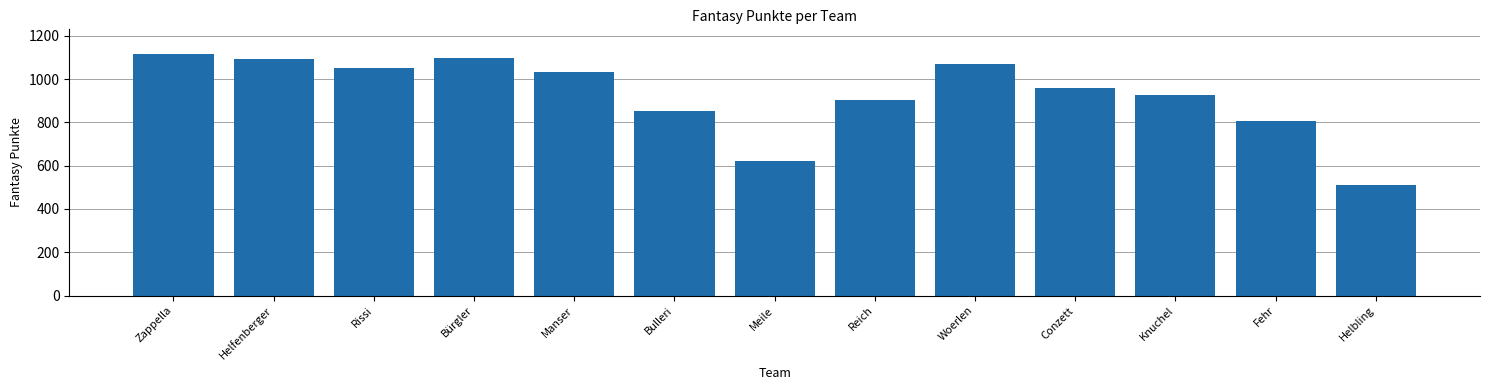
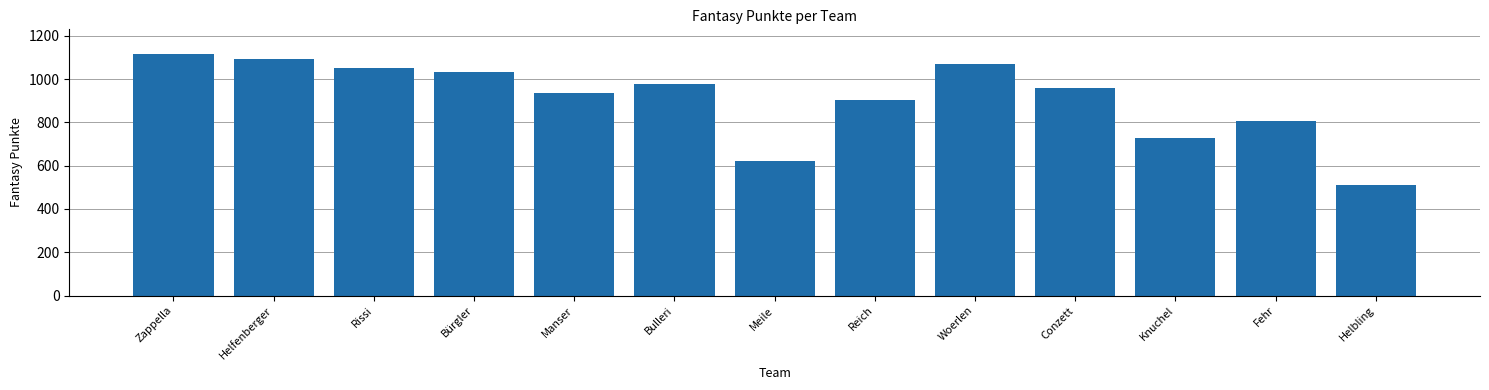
Bürgler: 1100 -> 1040
Manser: 1030 -> 930
Bulleri: 850 -> 980
Knuchel: 930 -> 730
